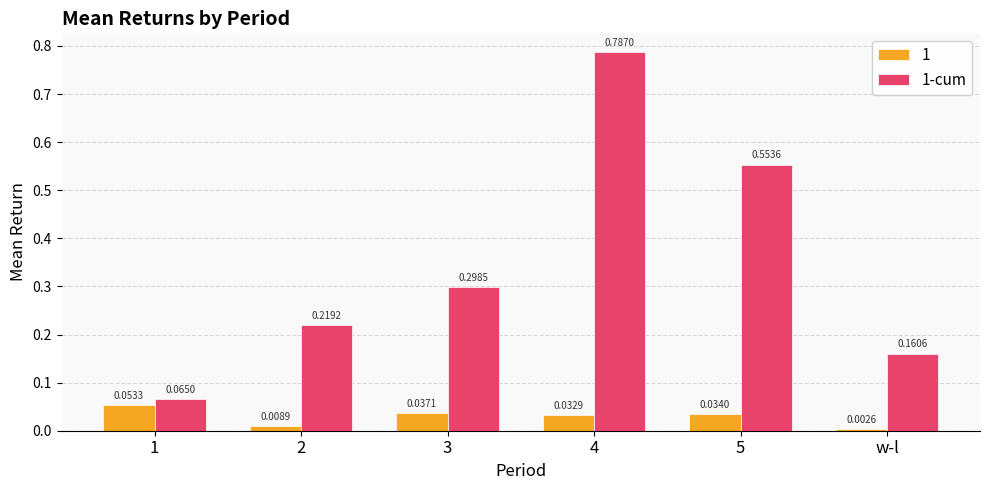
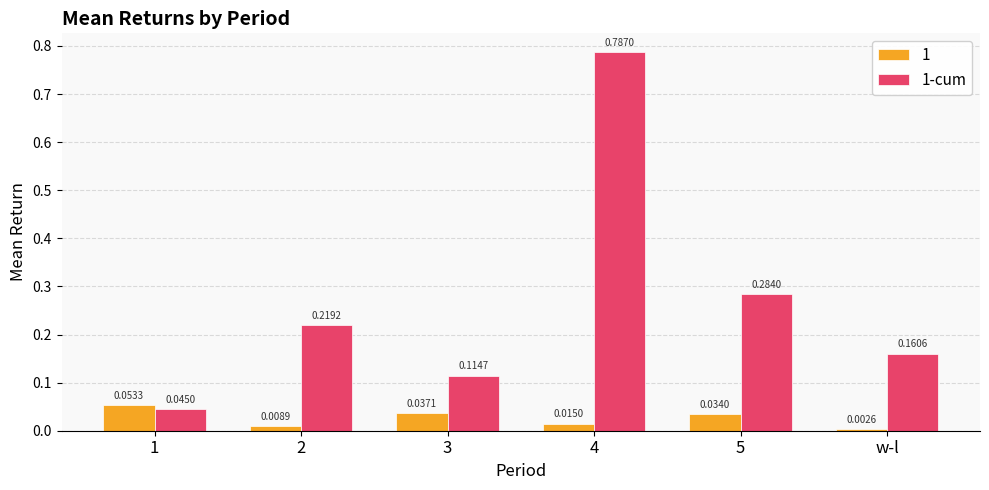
1-cum, 1: 0.0650 -> 0.0450
1-cum, 3: 0.2985 -> 0.1147
1, 4: 0.0329 -> 0.0150
1-cum, 5: 0.5536 -> 0.2840
